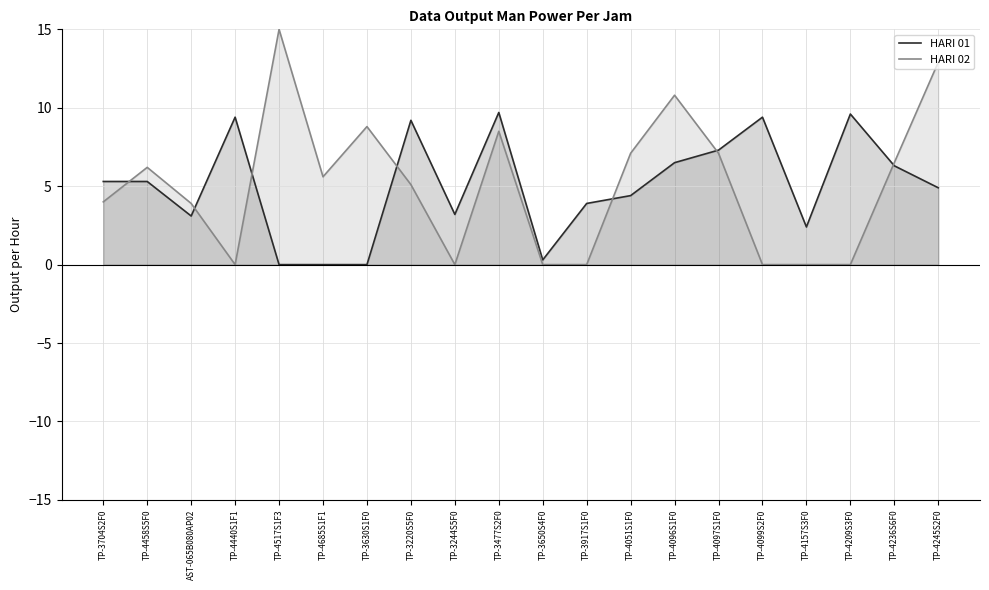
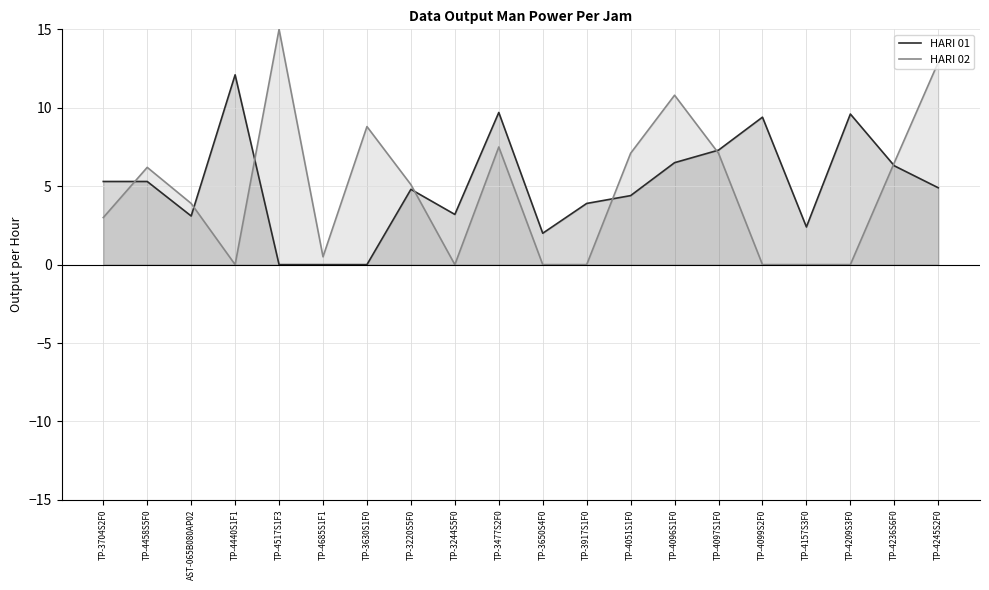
HARI 02, TP-3704S2F0: 4 -> 3
HARI 01, TP-4440S1F1: 9.4 -> 12.1
HARI 02, TP-4685S1F1: 5.6 -> 0.5
HARI 01, TP-3220S5F0: 9.2 -> 4.8
HARI 02, TP-3477S2F0: 8.5 -> 7.5
HARI 01, TP-3650S4F0: 0.3 -> 2.0
